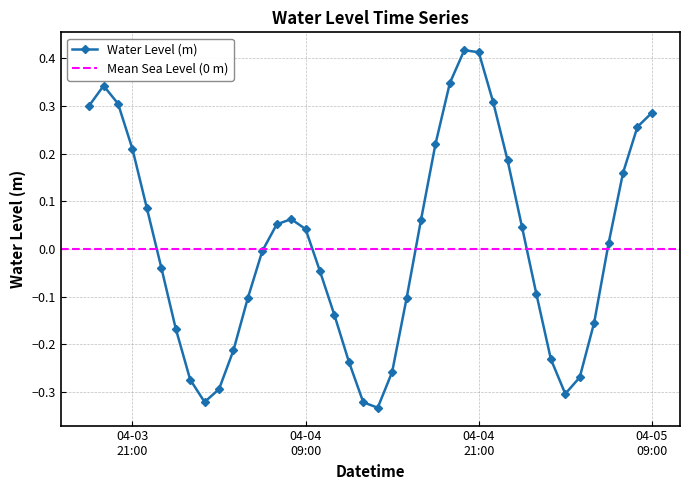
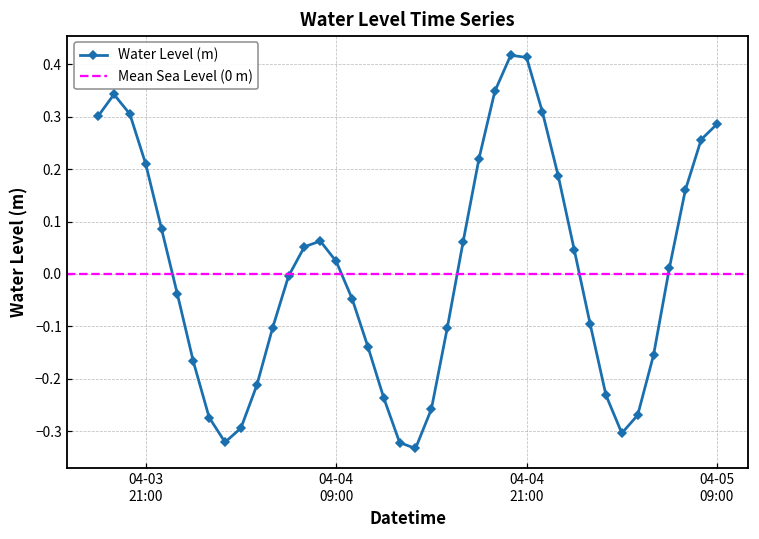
04-04 09:00: 0.04 -> 0.02
